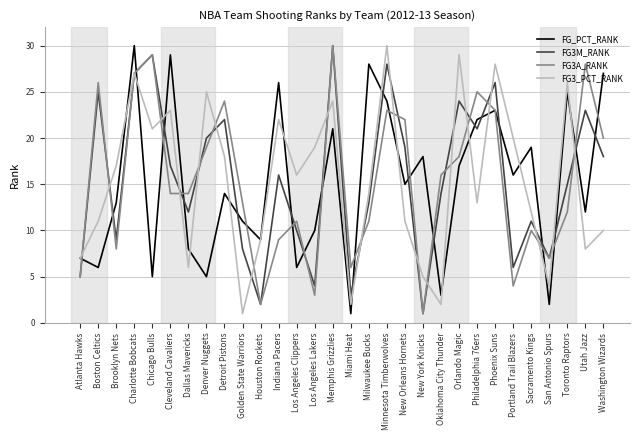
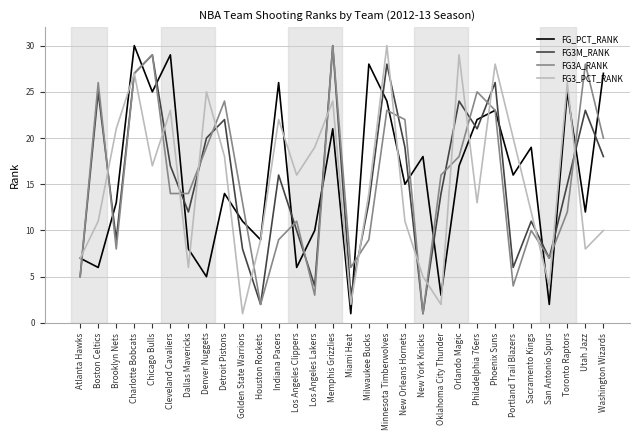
FG3_PCT_RANK, Brooklyn Nets: 17 -> 21
FG_PCT_RANK, Chicago Bulls: 5 -> 25
FG3_PCT_RANK, Chicago Bulls: 21 -> 17
FG3A_RANK, Milwaukee Bucks: 11 -> 9
